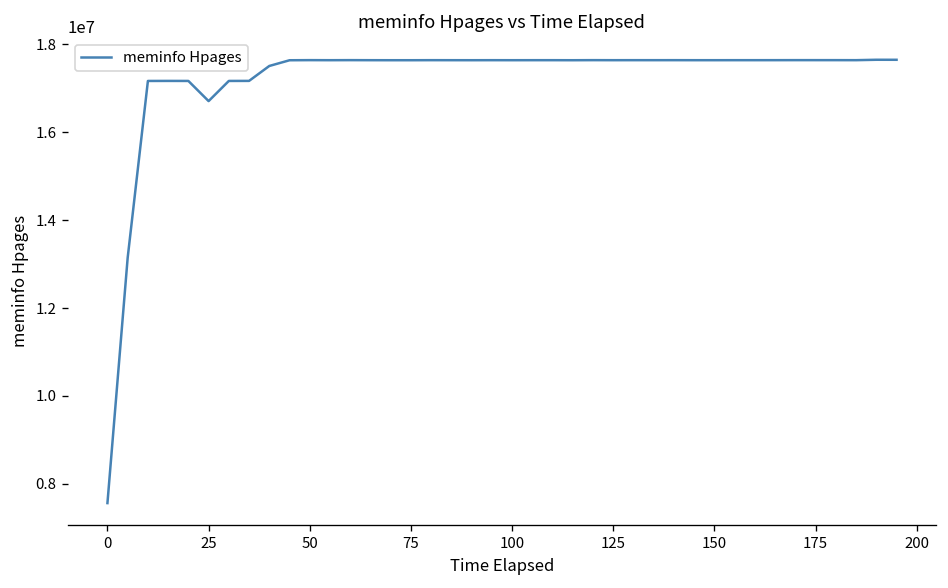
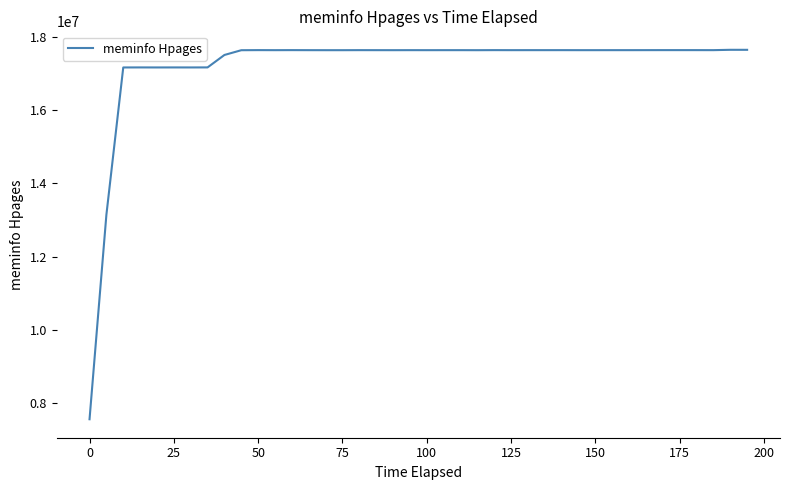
25: 16700000 -> 17200000
